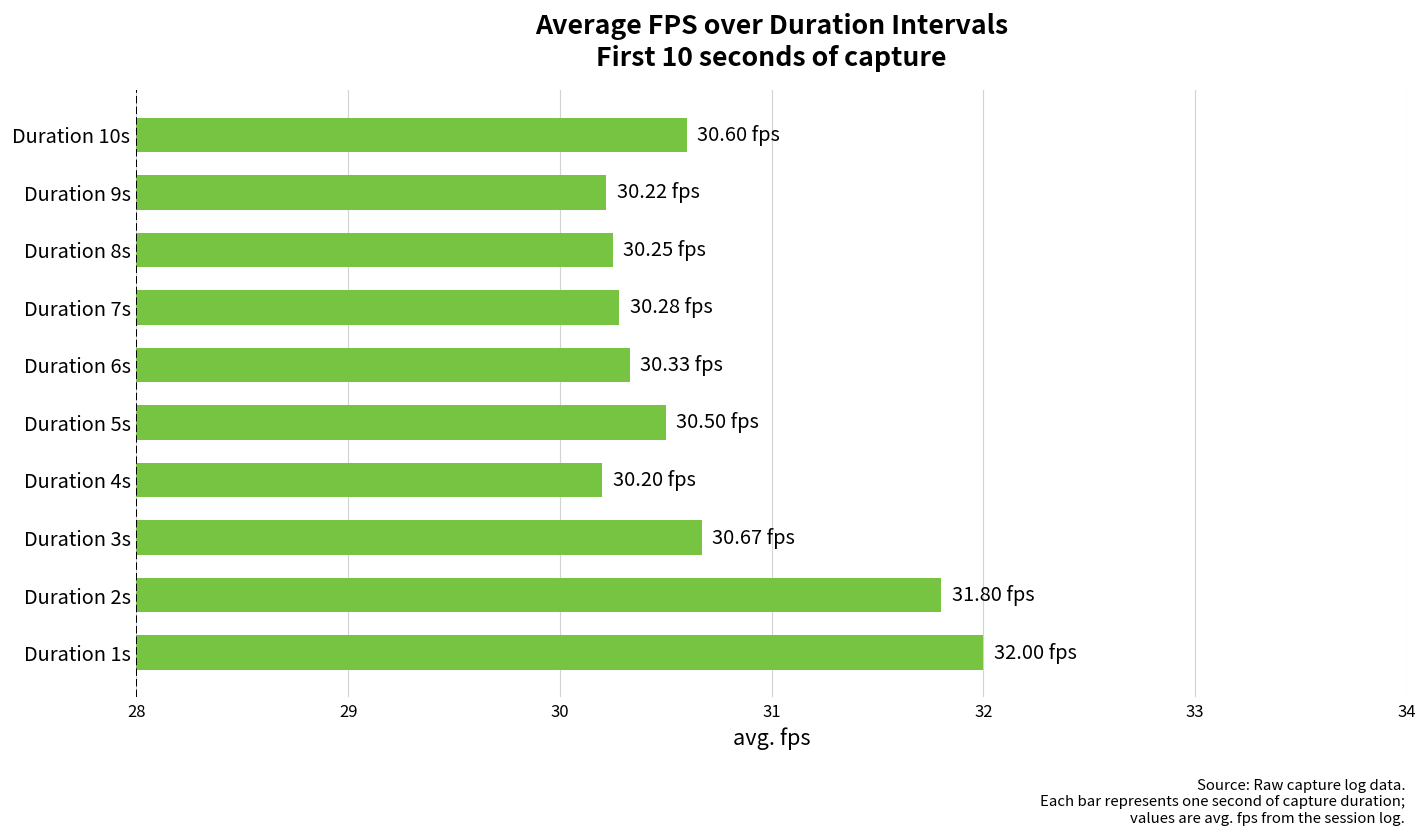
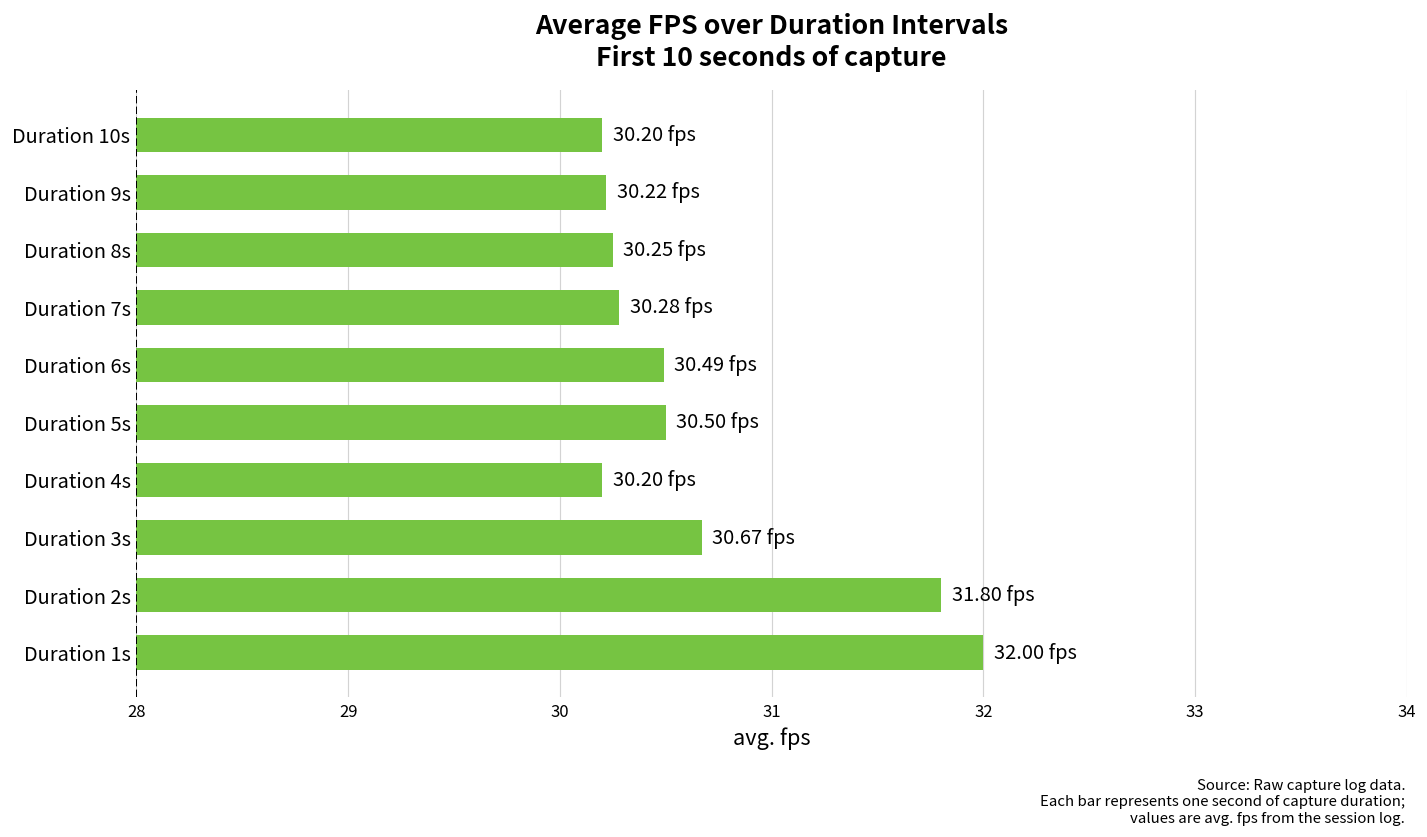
Duration 10s: 30.60 -> 30.20
Duration 6s: 30.33 -> 30.49
